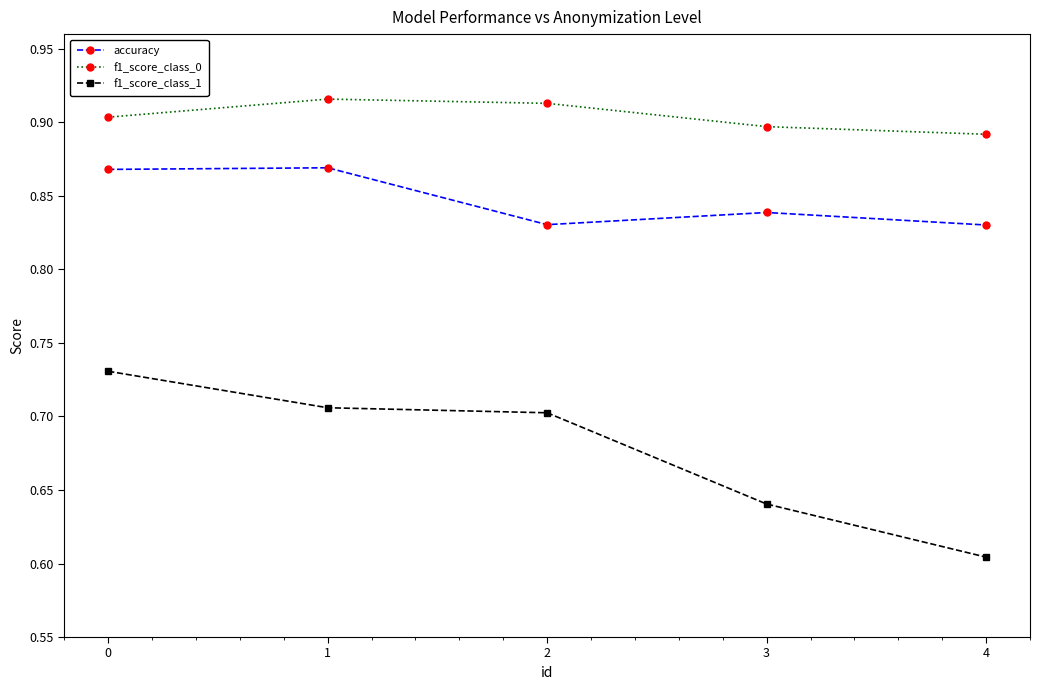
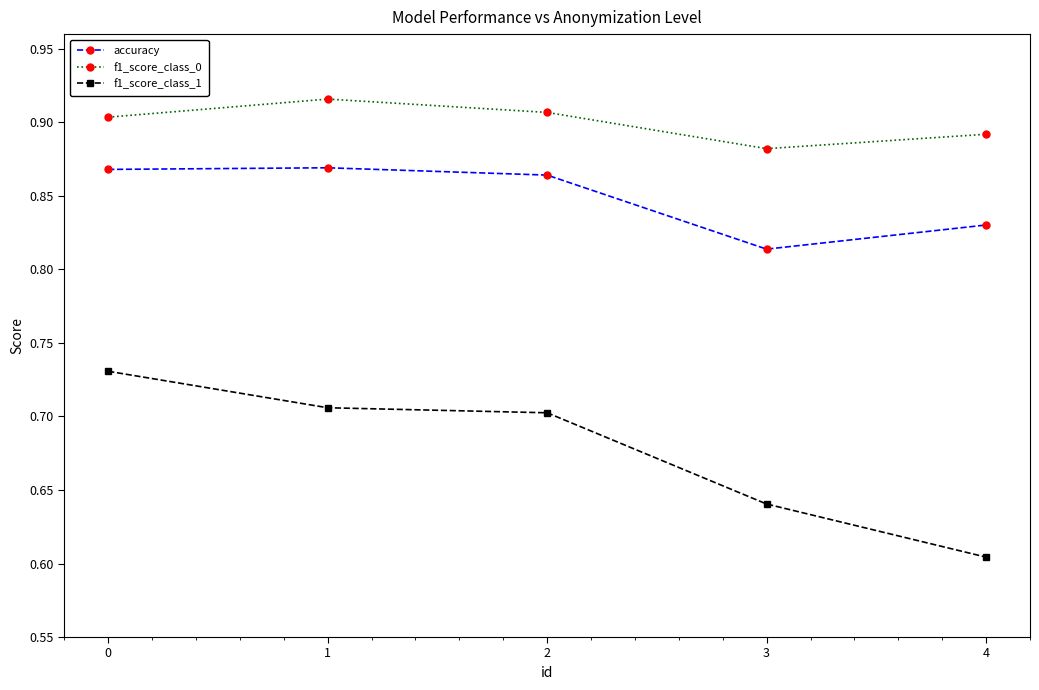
accuracy, 2: 0.830 -> 0.864
f1_score_class_0, 2: 0.913 -> 0.907
accuracy, 3: 0.839 -> 0.814
f1_score_class_0, 3: 0.897 -> 0.882
